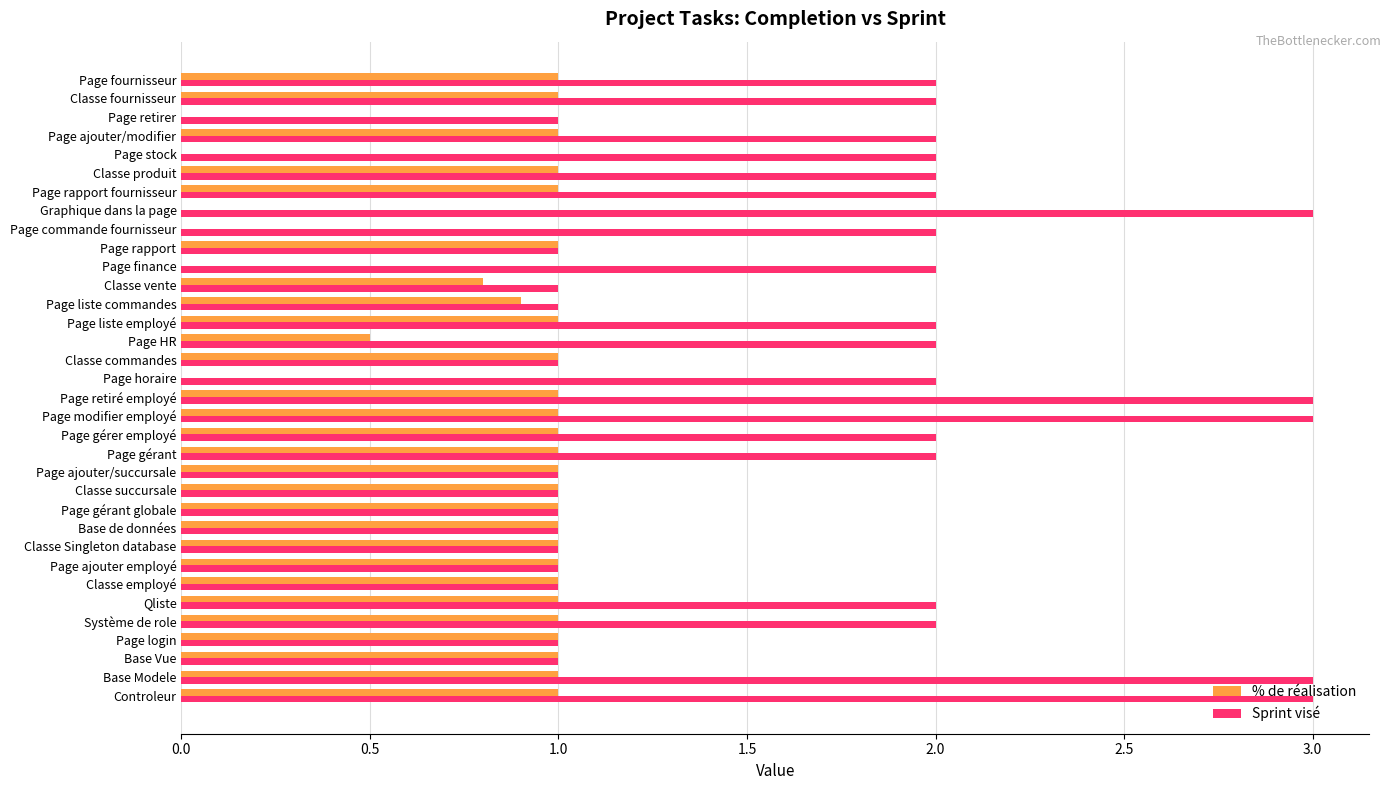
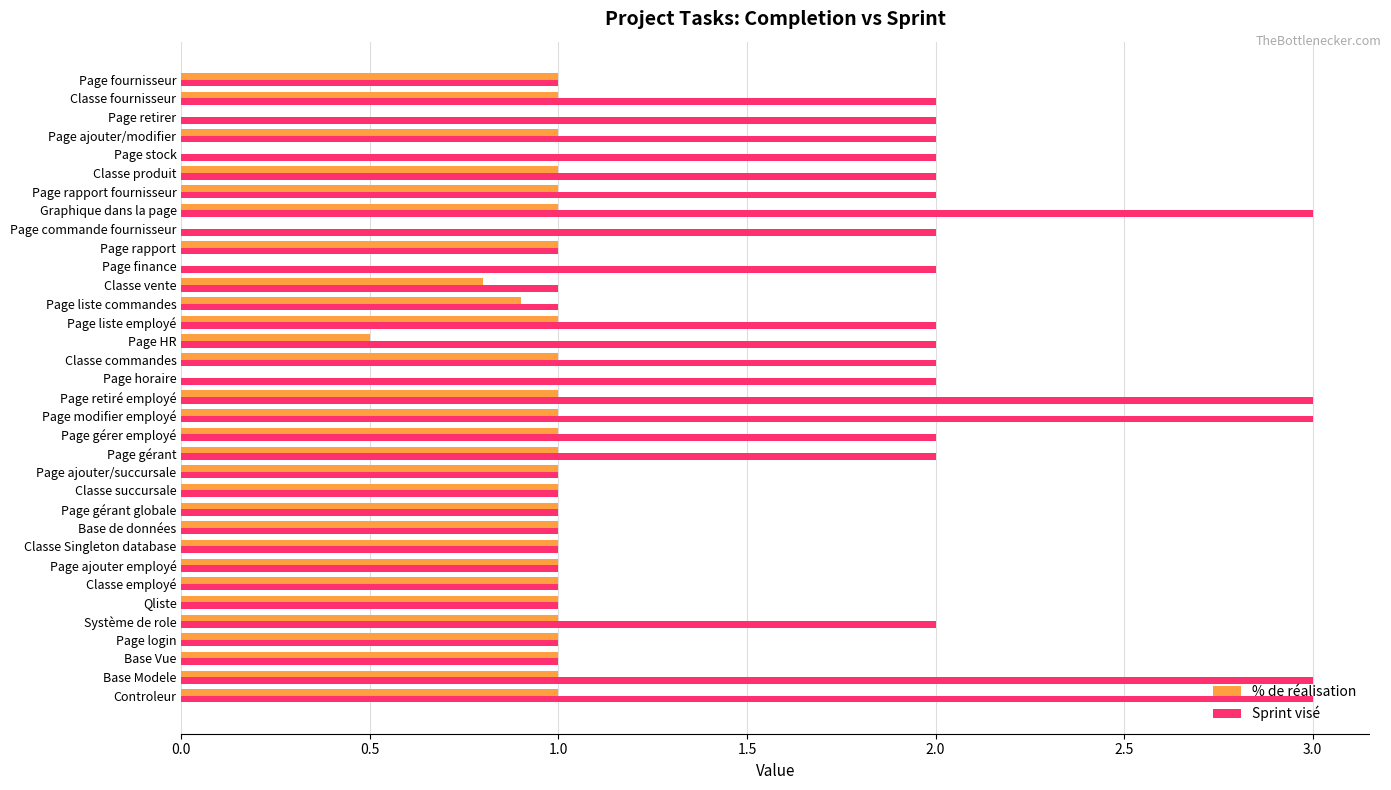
Sprint visé, Page fournisseur: 2 -> 1
Sprint visé, Page retirer: 1 -> 2
% de réalisation, Graphique dans la page: 0 -> 1
Sprint visé, Classe commandes: 1 -> 2
Sprint visé, Qliste: 2 -> 1
